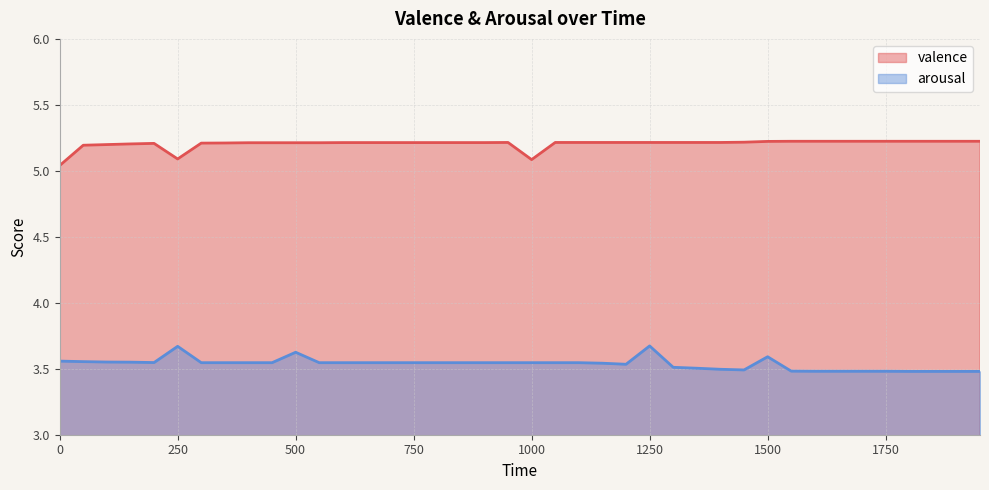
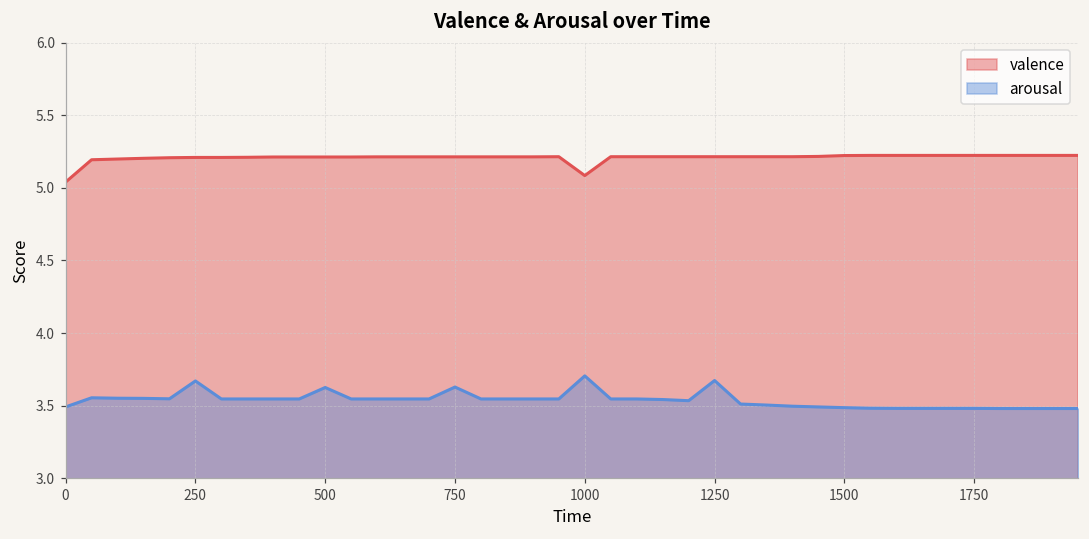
arousal, 0: 3.56 -> 3.49
valence, 250: 5.09 -> 5.21
arousal, 750: 3.55 -> 3.63
arousal, 1000: 3.55 -> 3.71
arousal, 1500: 3.59 -> 3.49
